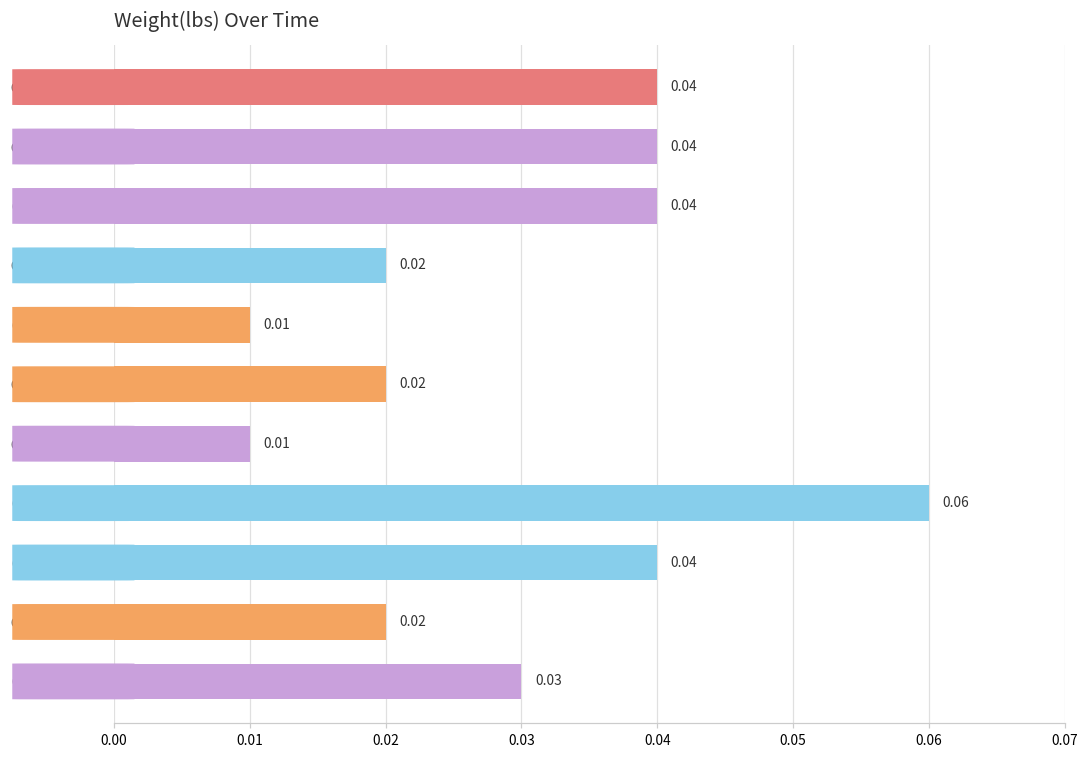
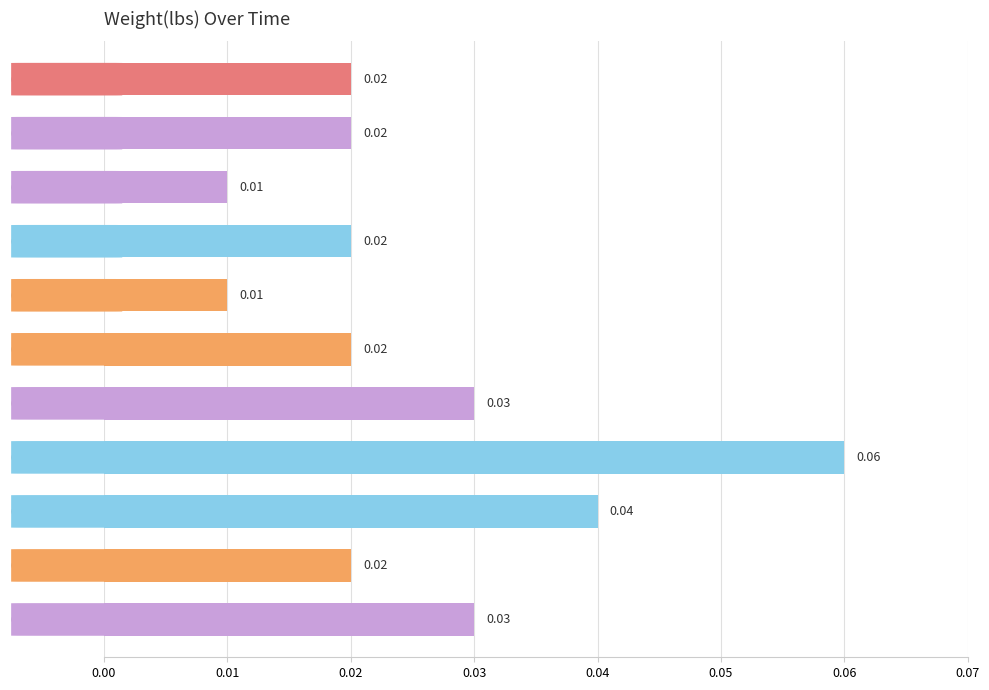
00:38:24.002894: 0.04 -> 0.02
00:38:24.101515: 0.04 -> 0.02
00:38:24.199344: 0.04 -> 0.01
00:38:24.584925: 0.01 -> 0.03
